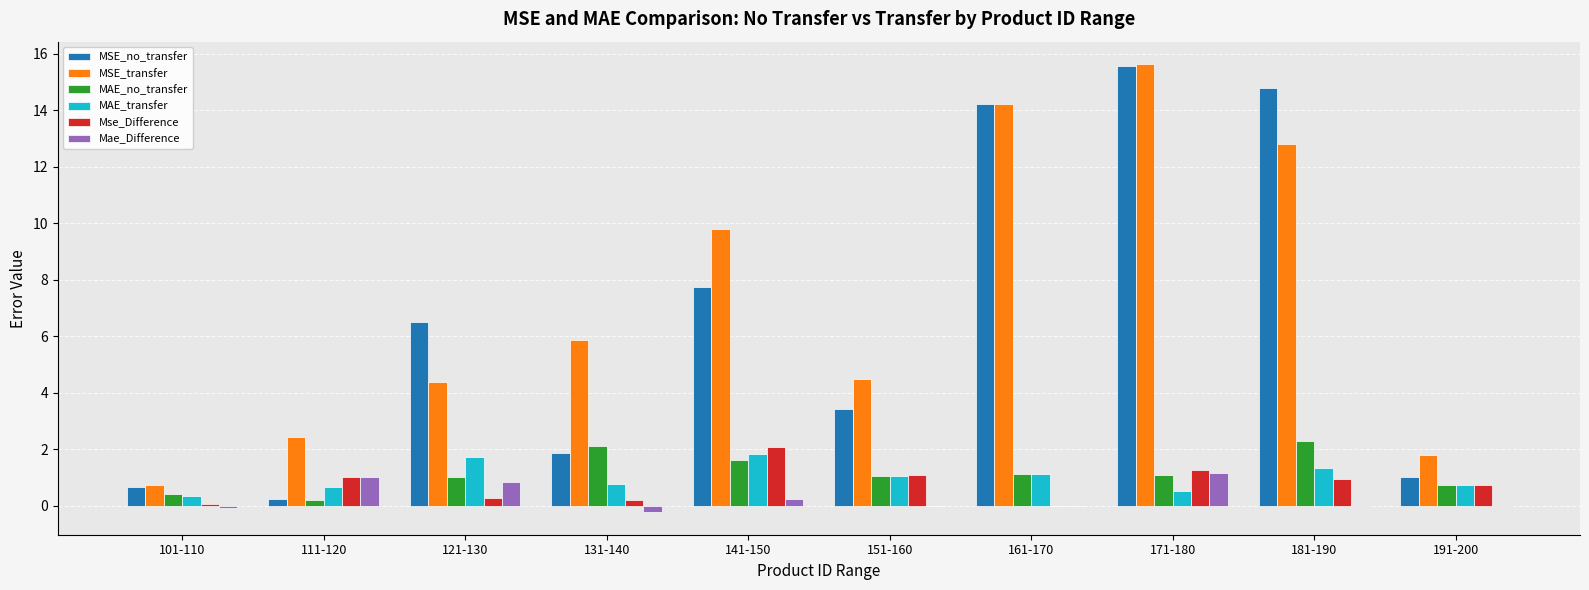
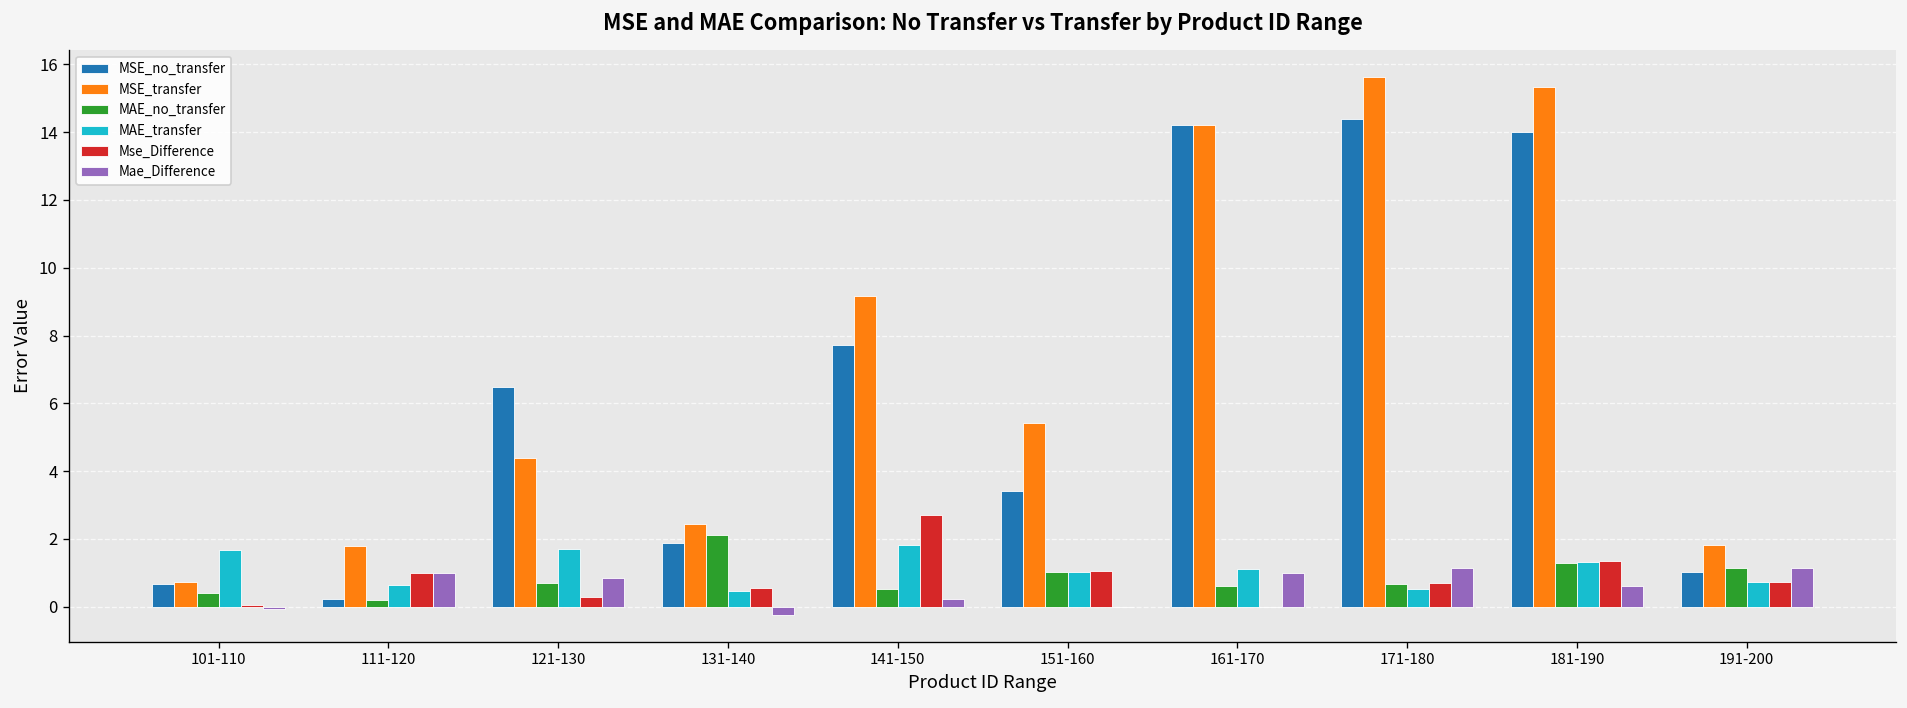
MAE_transfer, 101-110: 0.3 -> 1.7
MSE_transfer, 111-120: 2.4 -> 1.8
MAE_no_transfer, 121-130: 1.0 -> 0.7
MSE_transfer, 131-140: 5.9 -> 2.4
MAE_transfer, 131-140: 0.8 -> 0.5
Mse_Difference, 131-140: 0.2 -> 0.6
MSE_transfer, 141-150: 9.8 -> 9.2
MAE_no_transfer, 141-150: 1.6 -> 0.5
Mse_Difference, 141-150: 2.1 -> 2.7
MSE_transfer, 151-160: 4.5 -> 5.4
MAE_no_transfer, 161-170: 1.1 -> 0.6
Mae_Difference, 161-170: 0 -> 1
MSE_no_transfer, 171-180: 15.6 -> 14.4
MAE_no_transfer, 171-180: 1.1 -> 0.7
Mse_Difference, 171-180: 1.3 -> 0.7
MSE_no_transfer, 181-190: 14.8 -> 14.0
MSE_transfer, 181-190: 12.8 -> 15.3
MAE_no_transfer, 181-190: 2.3 -> 1.3
Mse_Difference, 181-190: 0.9 -> 1.4
Mae_Difference, 181-190: 0.0 -> 0.6
MAE_no_transfer, 191-200: 0.7 -> 1.1
Mae_Difference, 191-200: 0.0 -> 1.2
